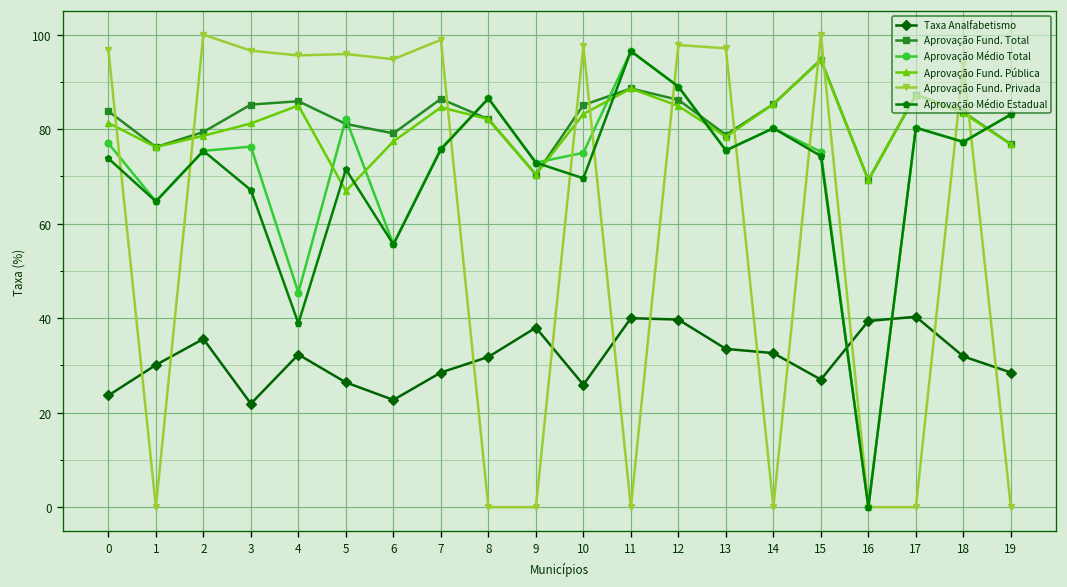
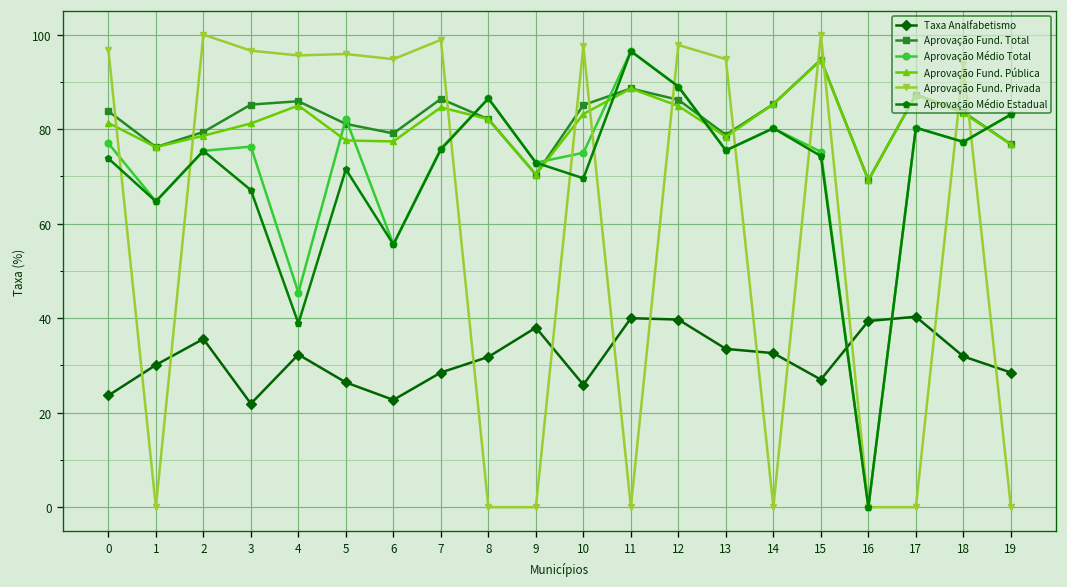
Aprovação Fund. Pública, 5: 67 -> 78
Aprovação Fund. Privada, 13: 97 -> 95
